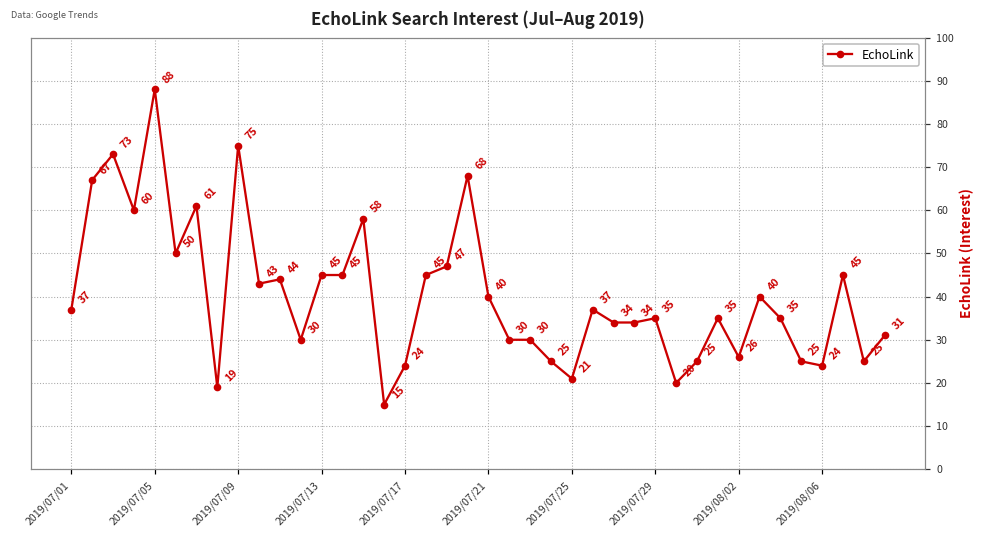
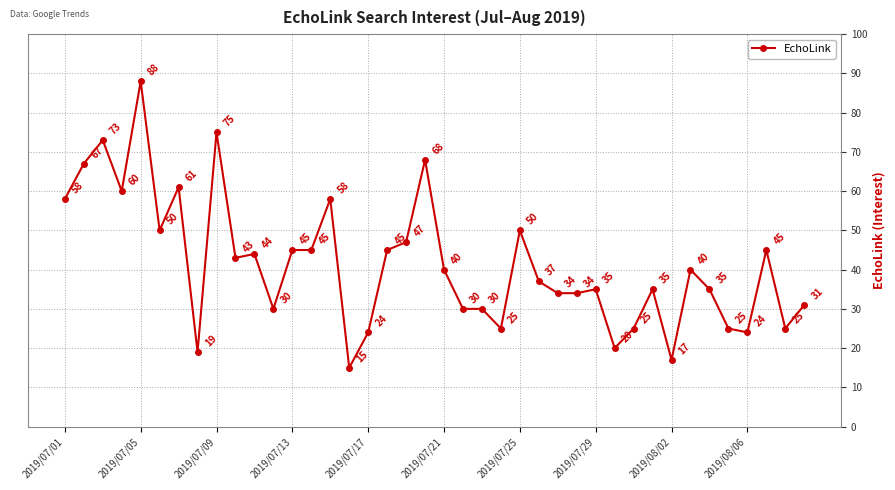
2019/07/01: 37 -> 58
2019/07/25: 21 -> 50
2019/08/02: 26 -> 17
